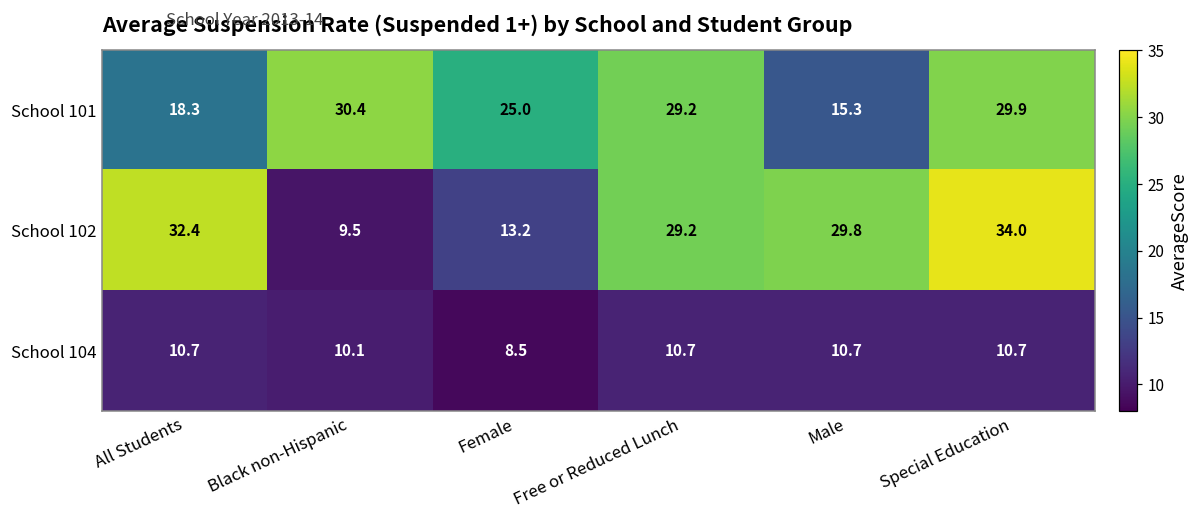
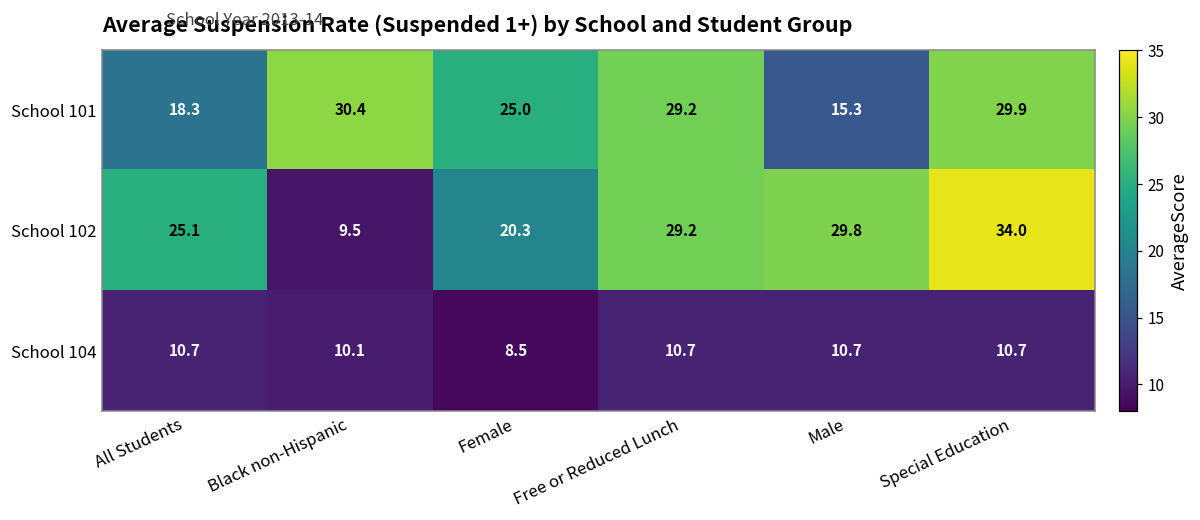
School 102, All Students: 32.4 -> 25.1
School 102, Female: 13.2 -> 20.3
